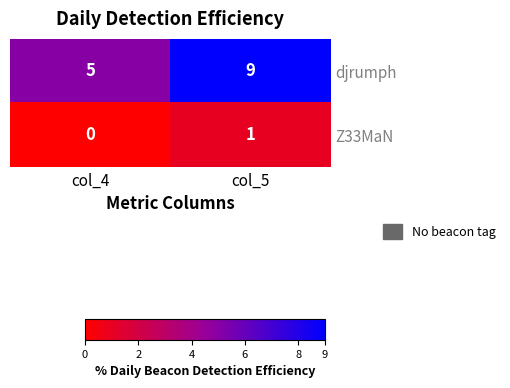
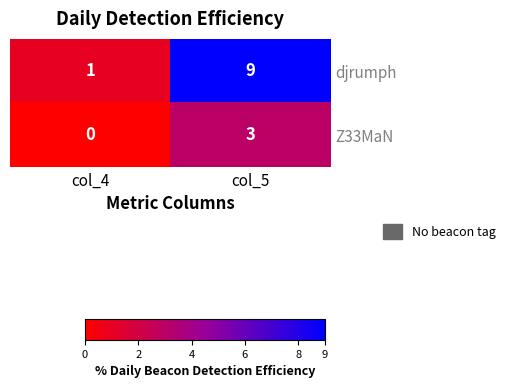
djrumph, col_4: 5 -> 1
Z33MaN, col_5: 1 -> 3
